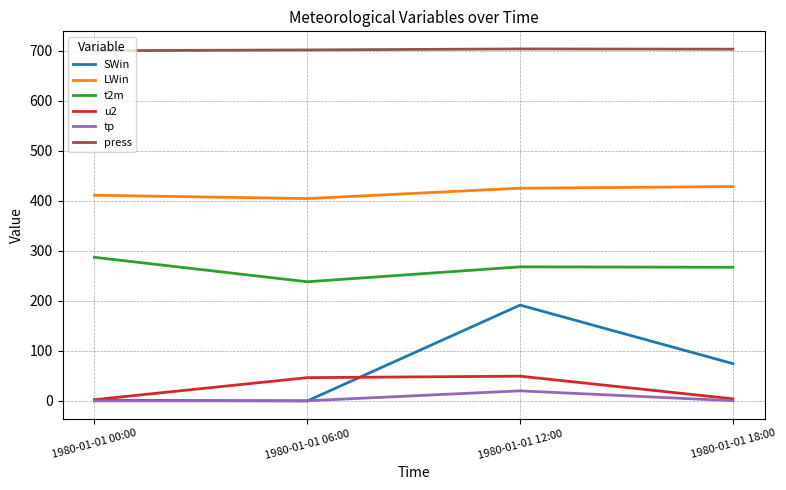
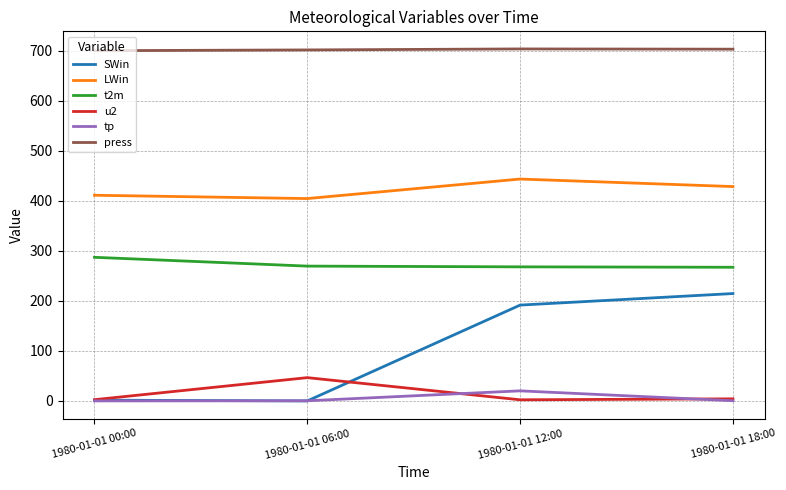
t2m, 1980-01-01 06:00: 240 -> 270
LWin, 1980-01-01 12:00: 430 -> 440
u2, 1980-01-01 12:00: 50 -> 0
SWin, 1980-01-01 18:00: 70 -> 210
